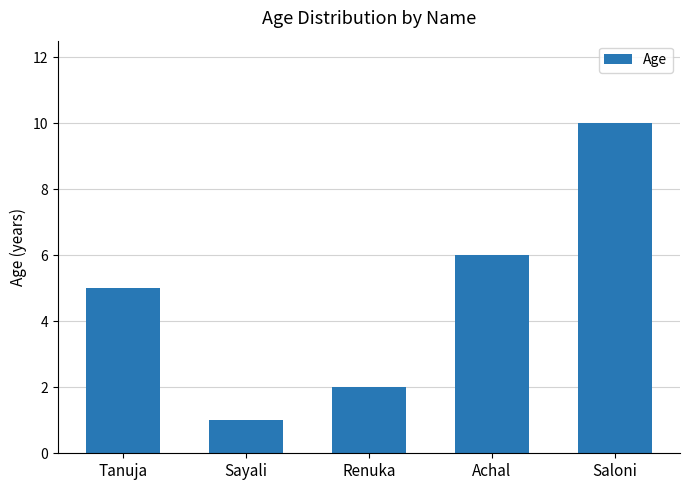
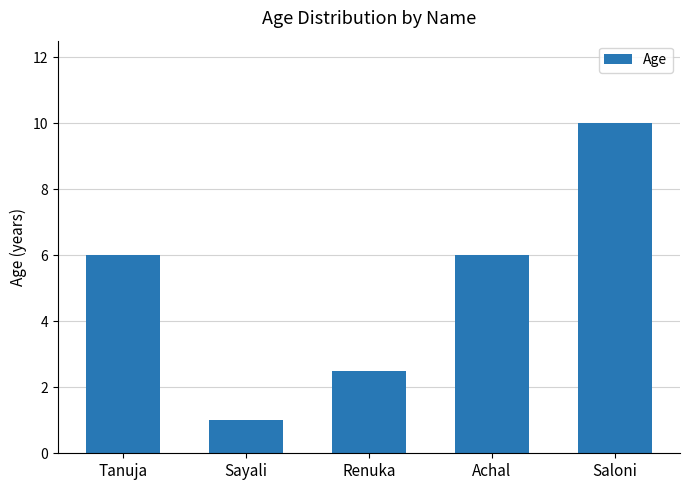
Tanuja: 5 -> 6
Renuka: 2.0 -> 2.5
